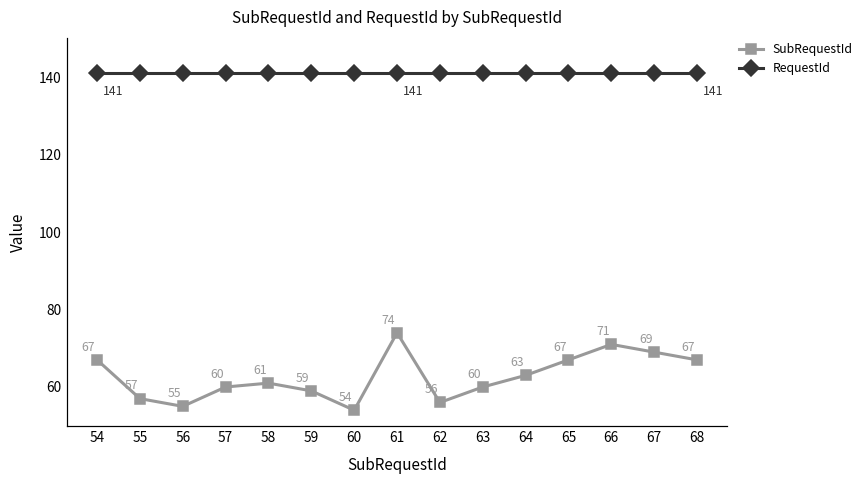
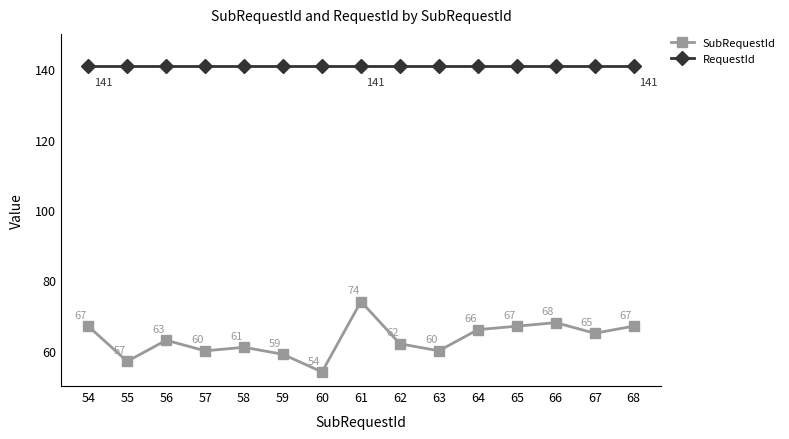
SubRequestId, 56: 55 -> 63
SubRequestId, 62: 56 -> 62
SubRequestId, 64: 63 -> 66
SubRequestId, 66: 71 -> 68
SubRequestId, 67: 69 -> 65
